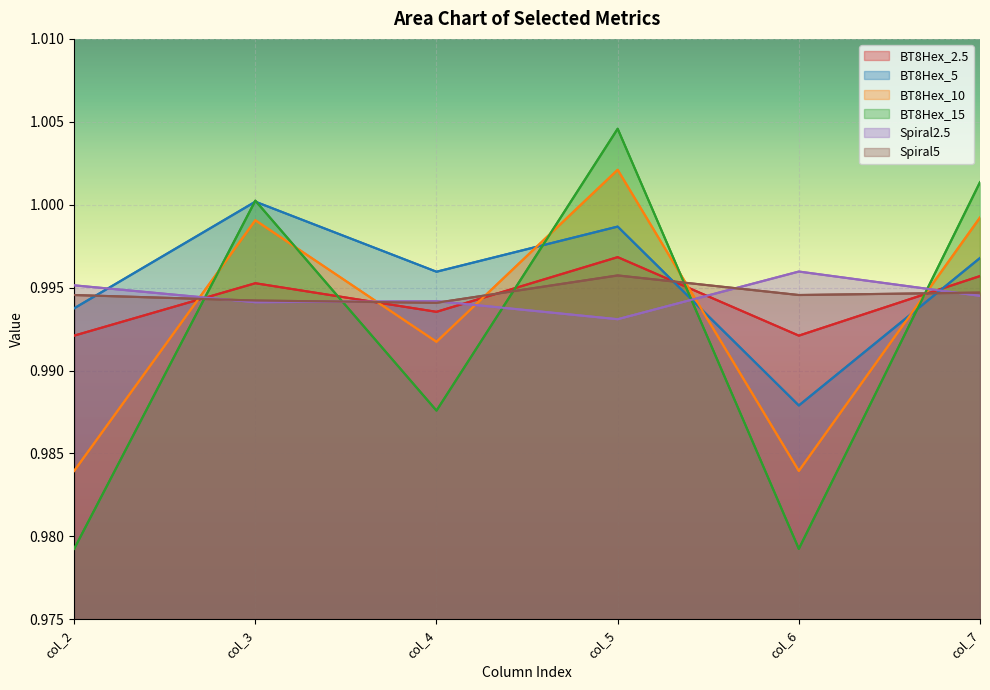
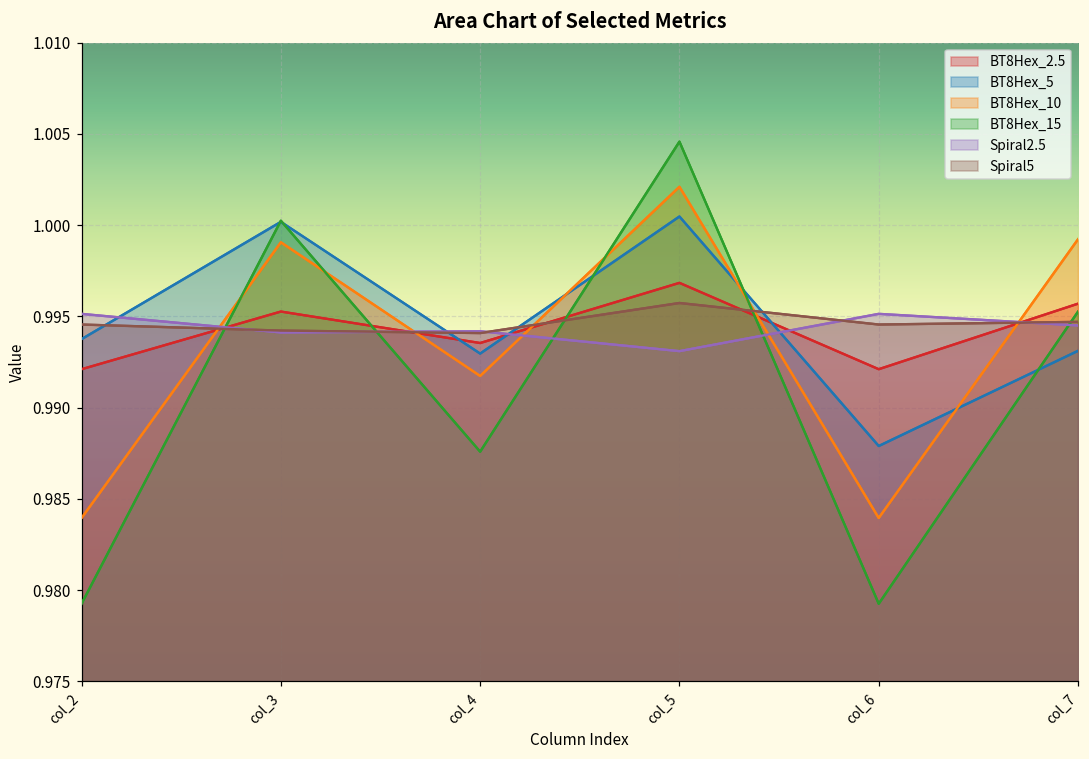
BT8Hex_5, col_4: 0.9960 -> 0.9930
BT8Hex_5, col_5: 0.9987 -> 1.0005
Spiral2.5, col_6: 0.9960 -> 0.9951
BT8Hex_5, col_7: 0.9968 -> 0.9931
BT8Hex_15, col_7: 1.0014 -> 0.9953
